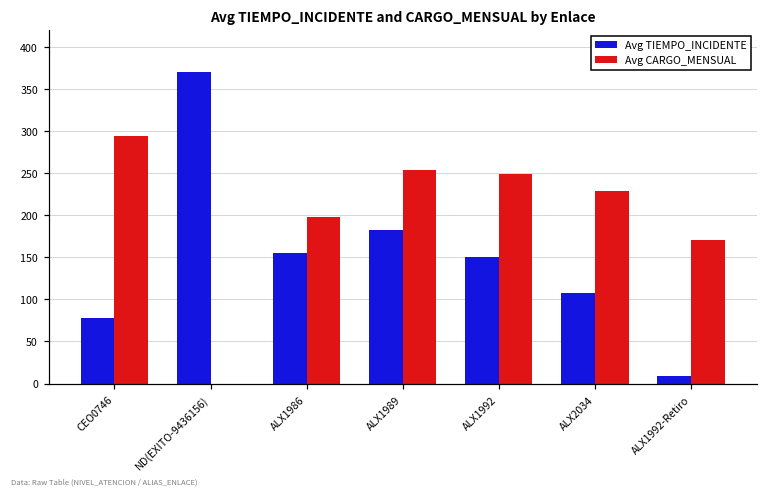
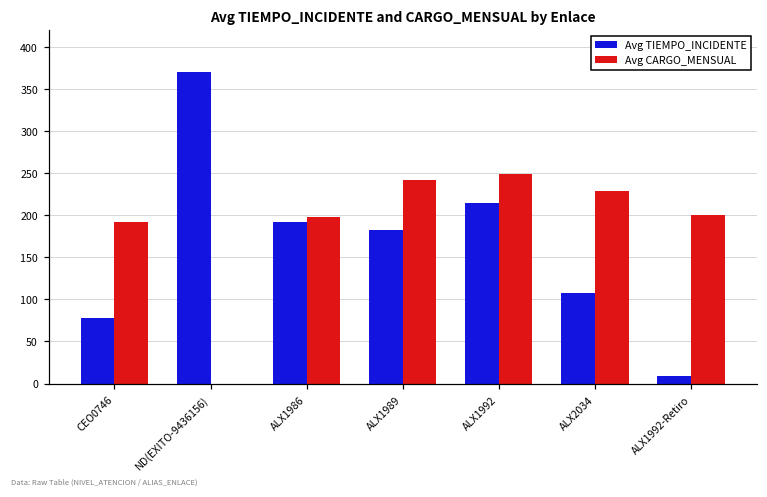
Avg CARGO_MENSUAL, CEO0746: 290 -> 190
Avg TIEMPO_INCIDENTE, ALX1986: 150 -> 190
Avg CARGO_MENSUAL, ALX1989: 250 -> 240
Avg TIEMPO_INCIDENTE, ALX1992: 150 -> 220
Avg CARGO_MENSUAL, ALX1992-Retiro: 170 -> 200
